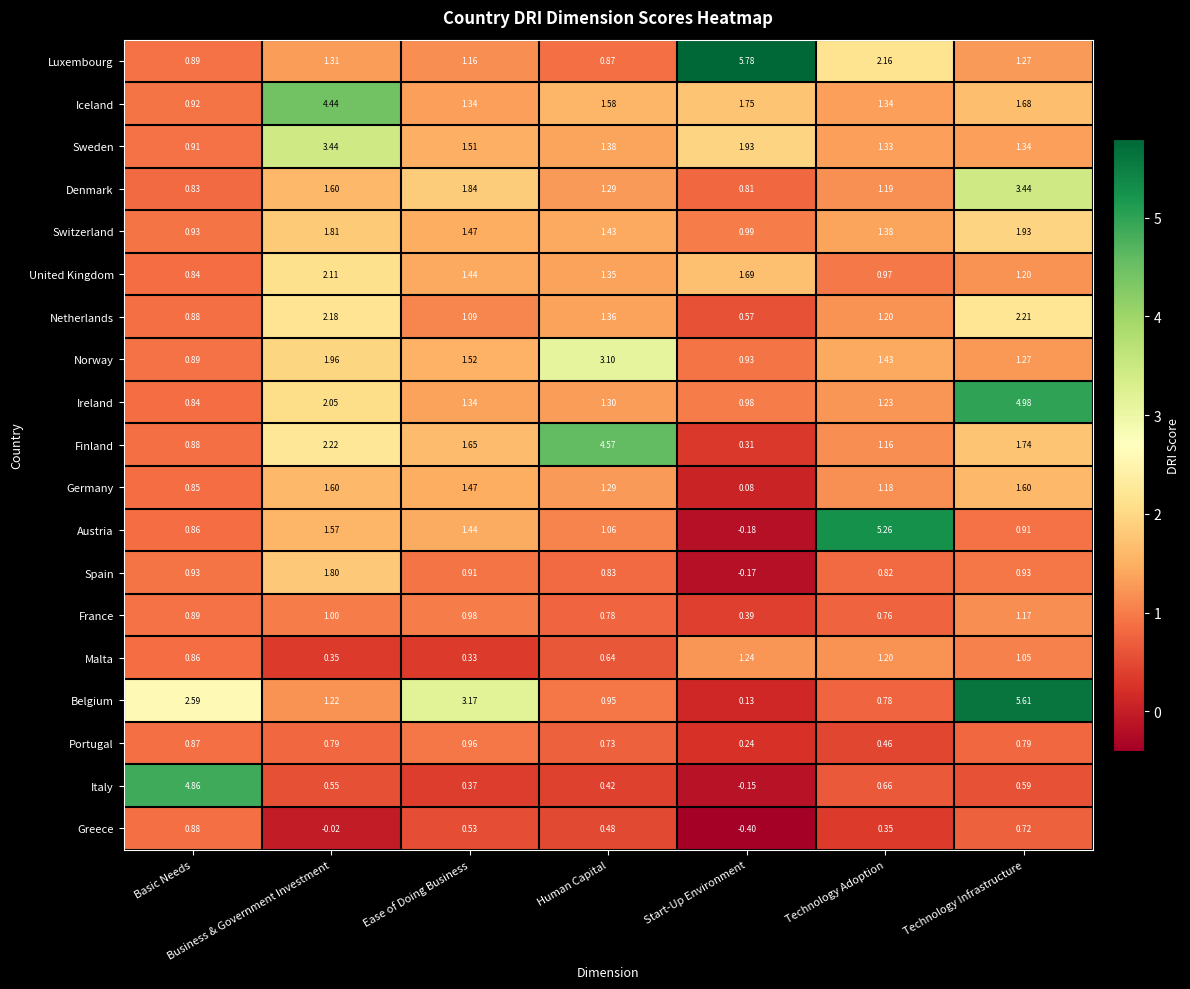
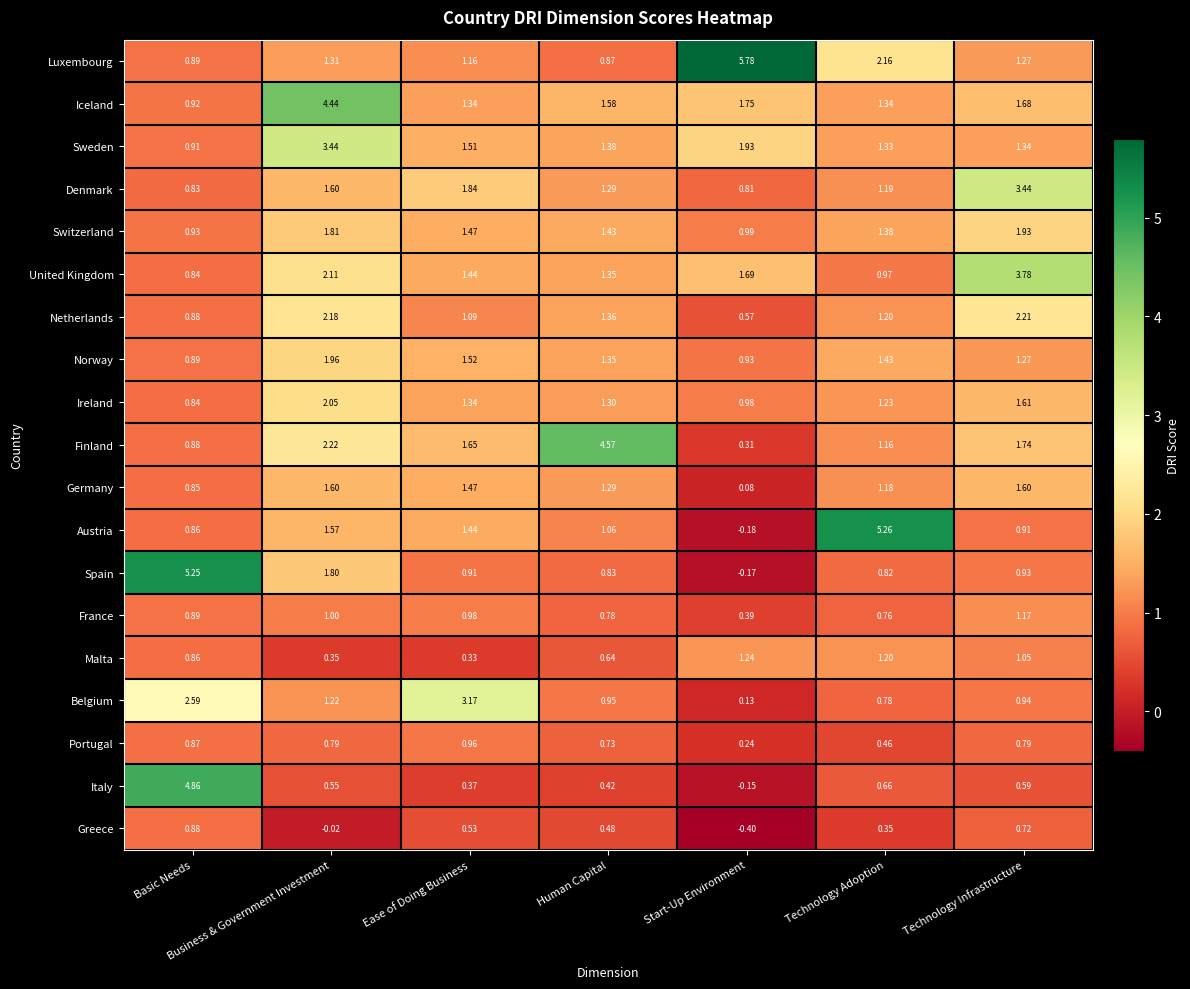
United Kingdom, Technology Infrastructure: 1.20 -> 3.78
Norway, Human Capital: 3.10 -> 1.35
Ireland, Technology Infrastructure: 4.98 -> 1.61
Spain, Basic Needs: 0.93 -> 5.25
Belgium, Technology Infrastructure: 5.61 -> 0.94
